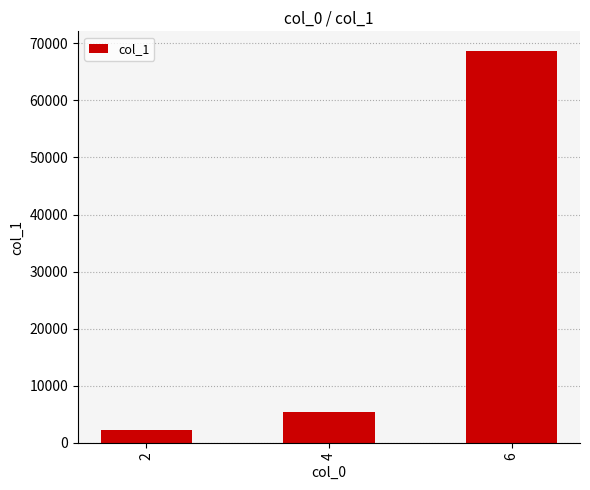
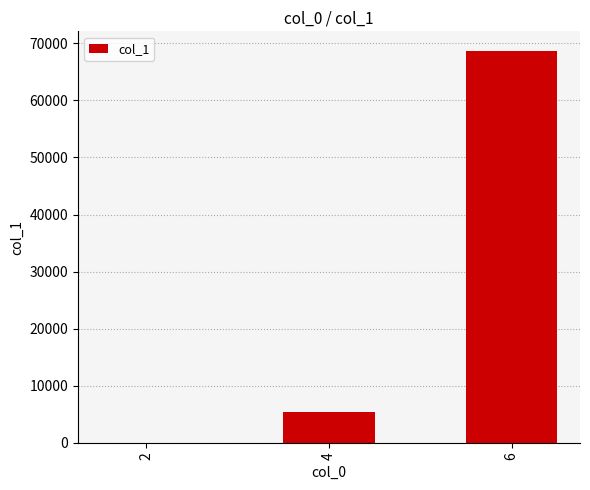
2: 2000 -> 0
